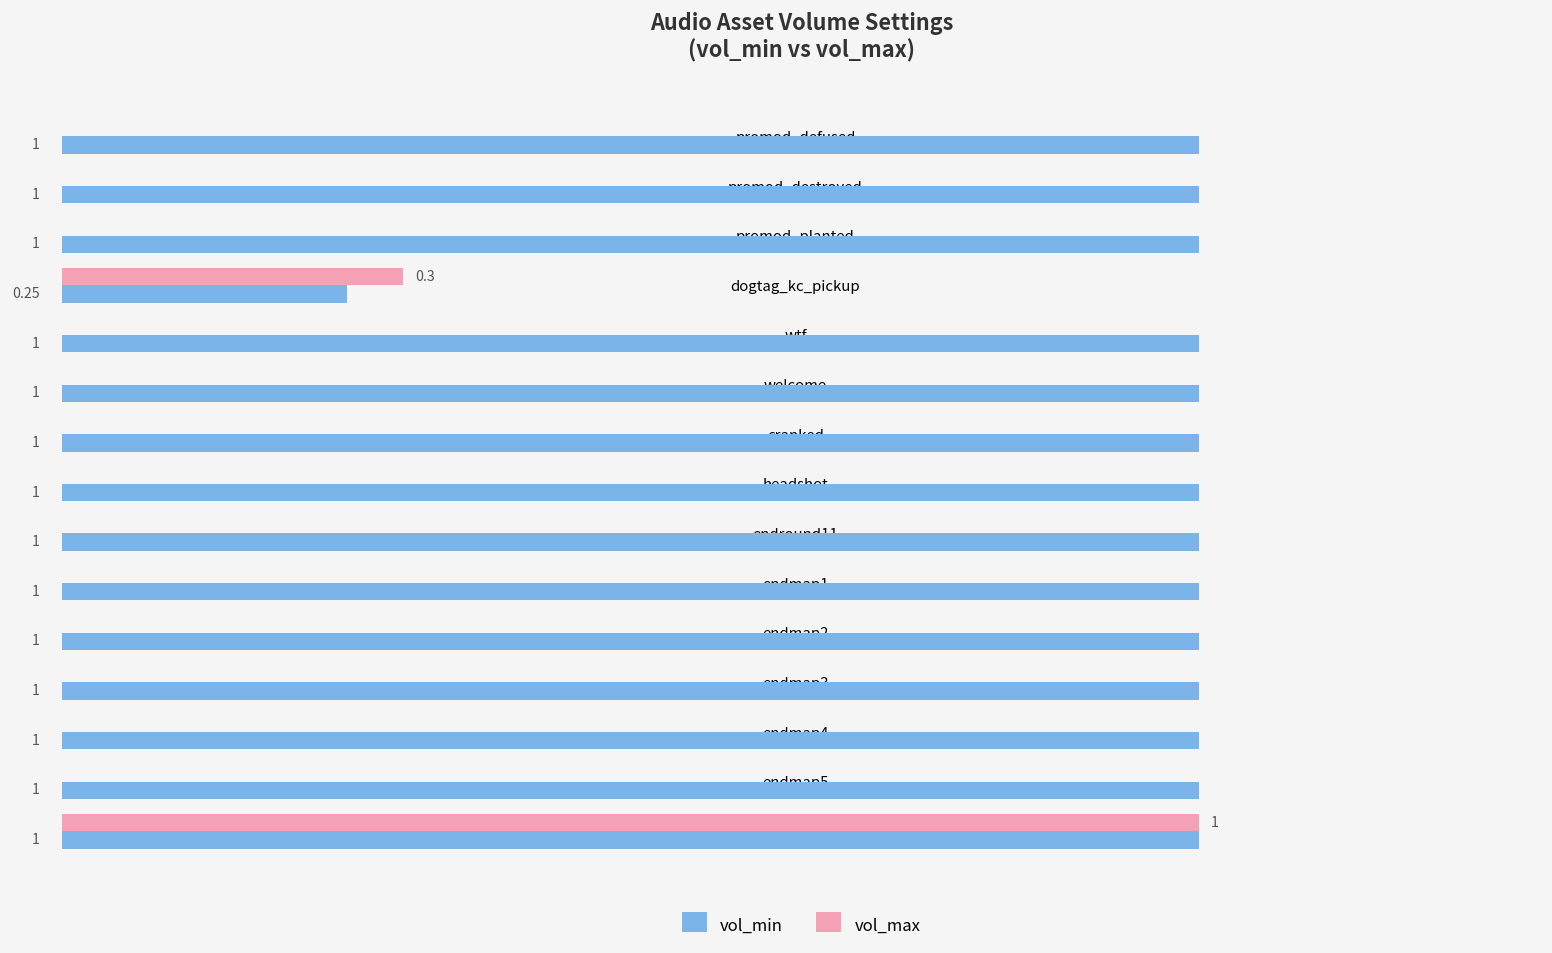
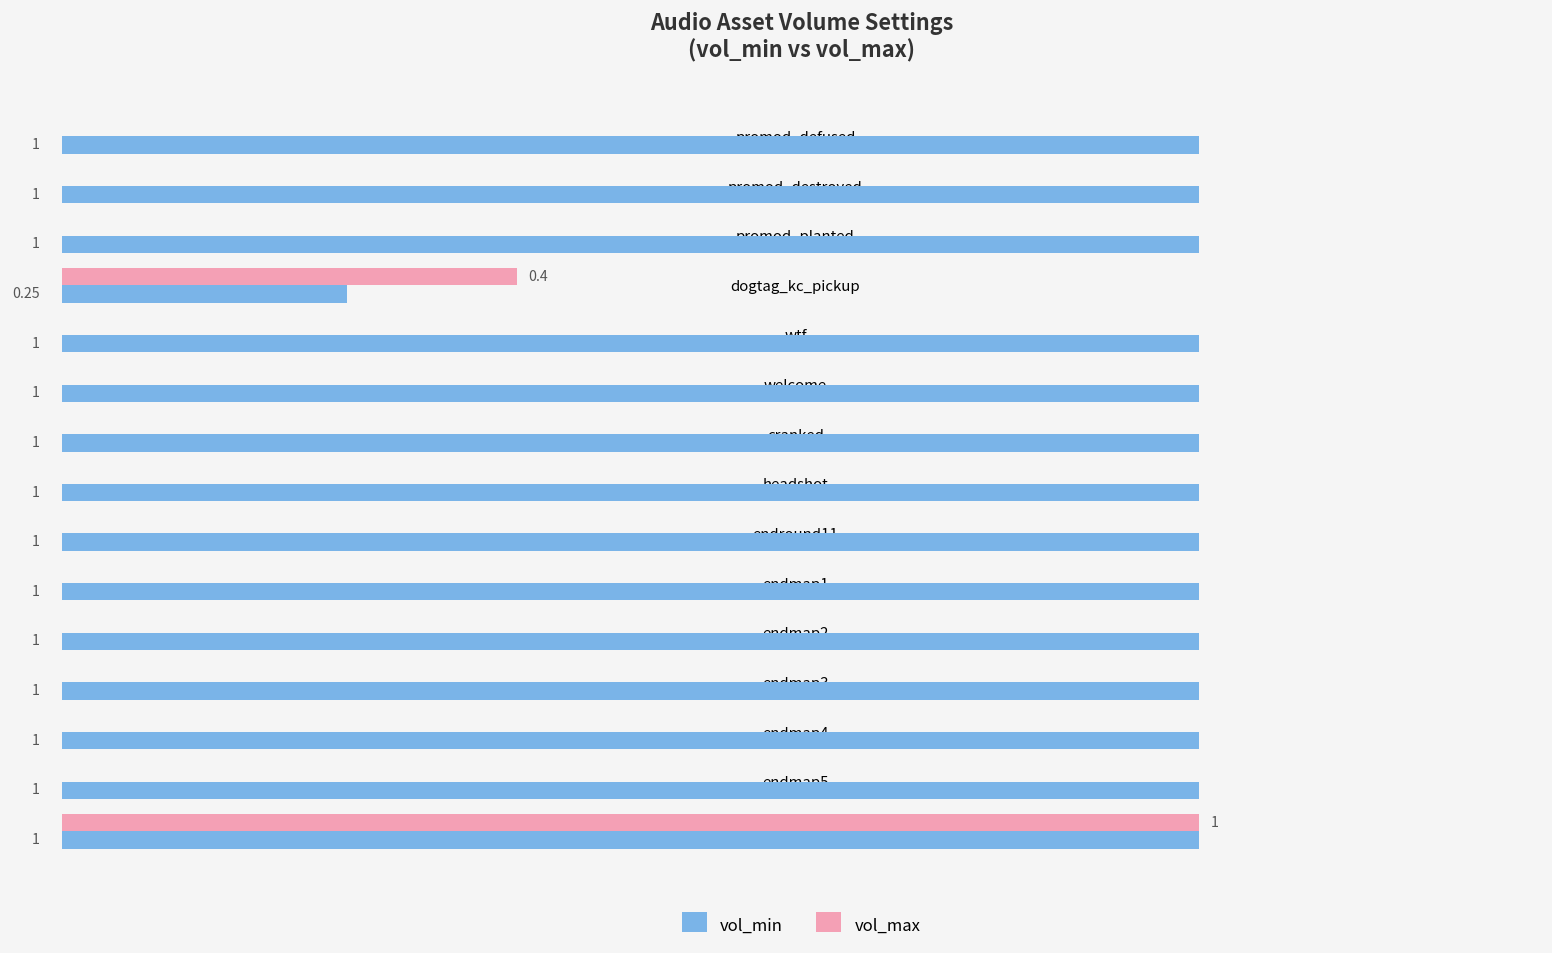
vol_max, dogtag_kc_pickup: 0.3 -> 0.4
